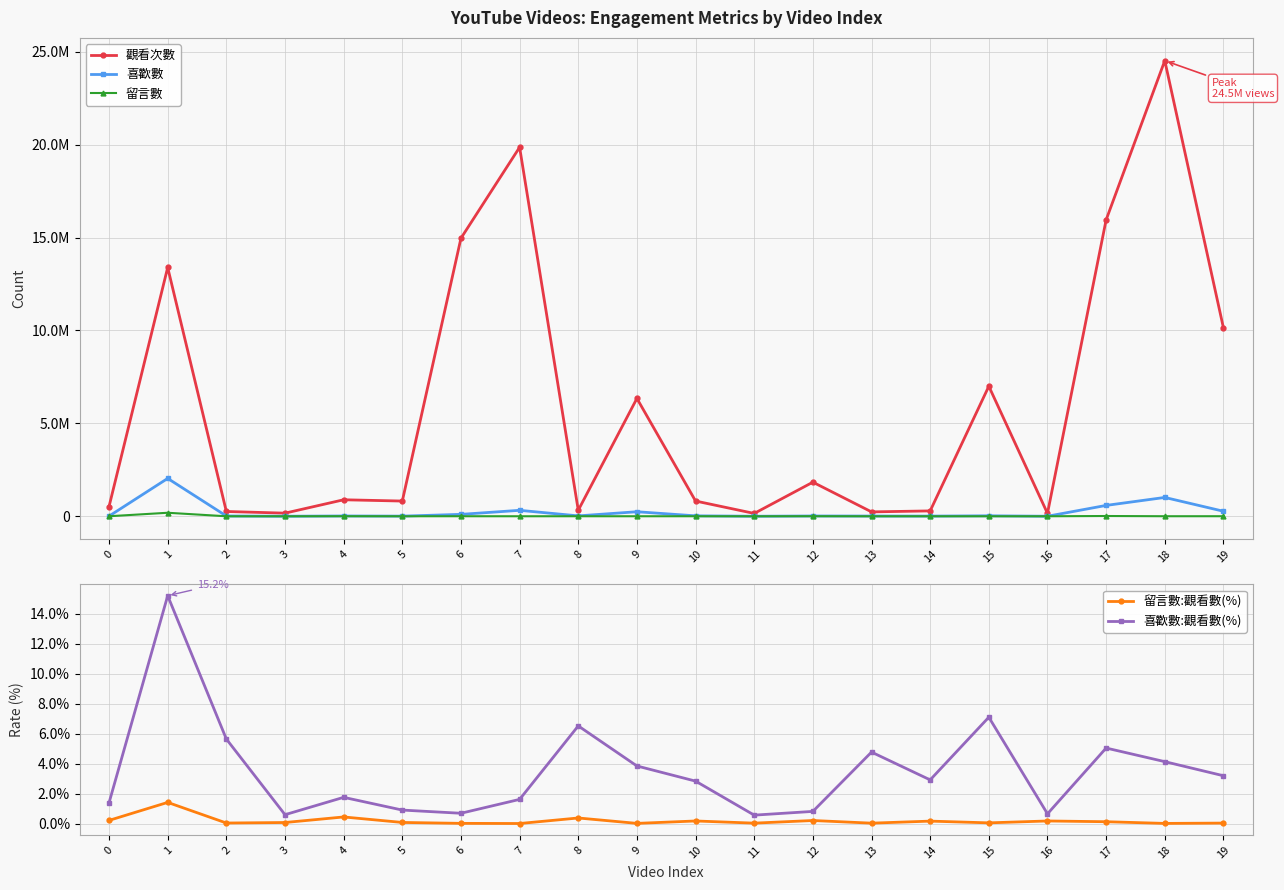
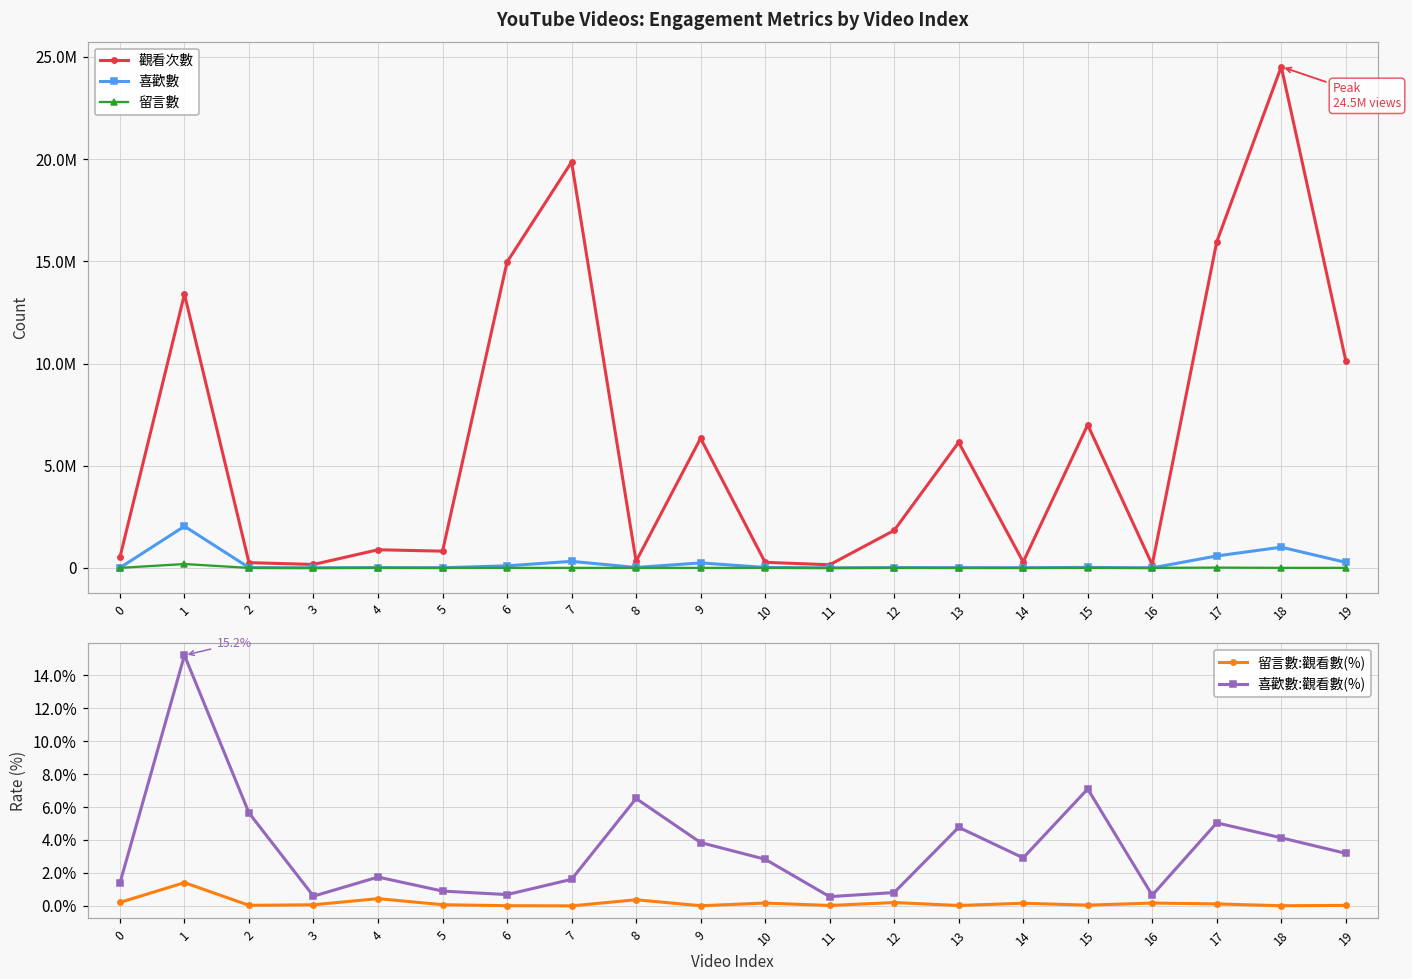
YouTube Videos: Engagement Metrics by Video Index, 觀看次數, 10: 800000 -> 300000
YouTube Videos: Engagement Metrics by Video Index, 觀看次數, 13: 200000 -> 6100000
